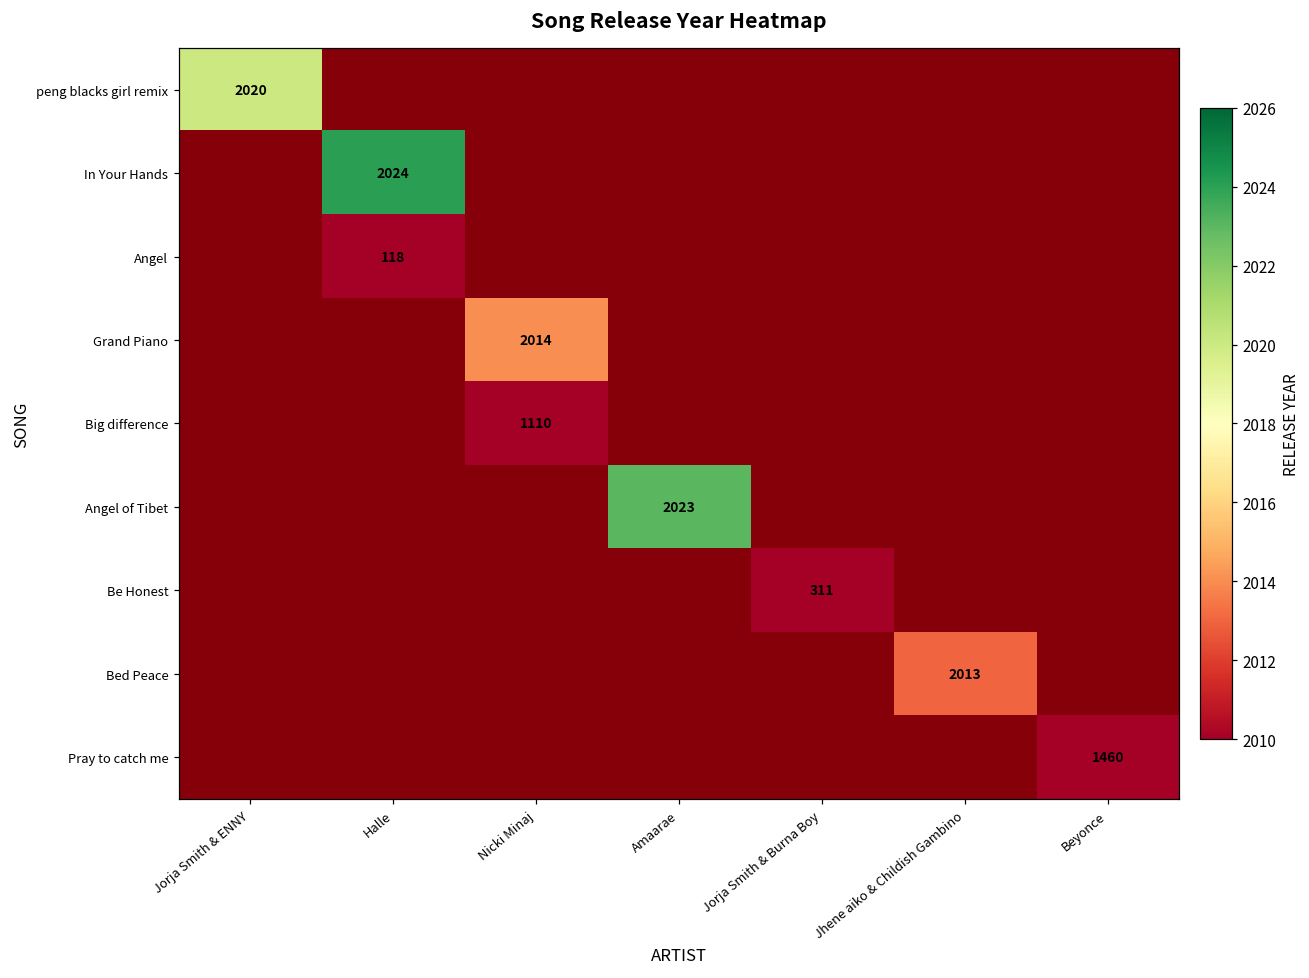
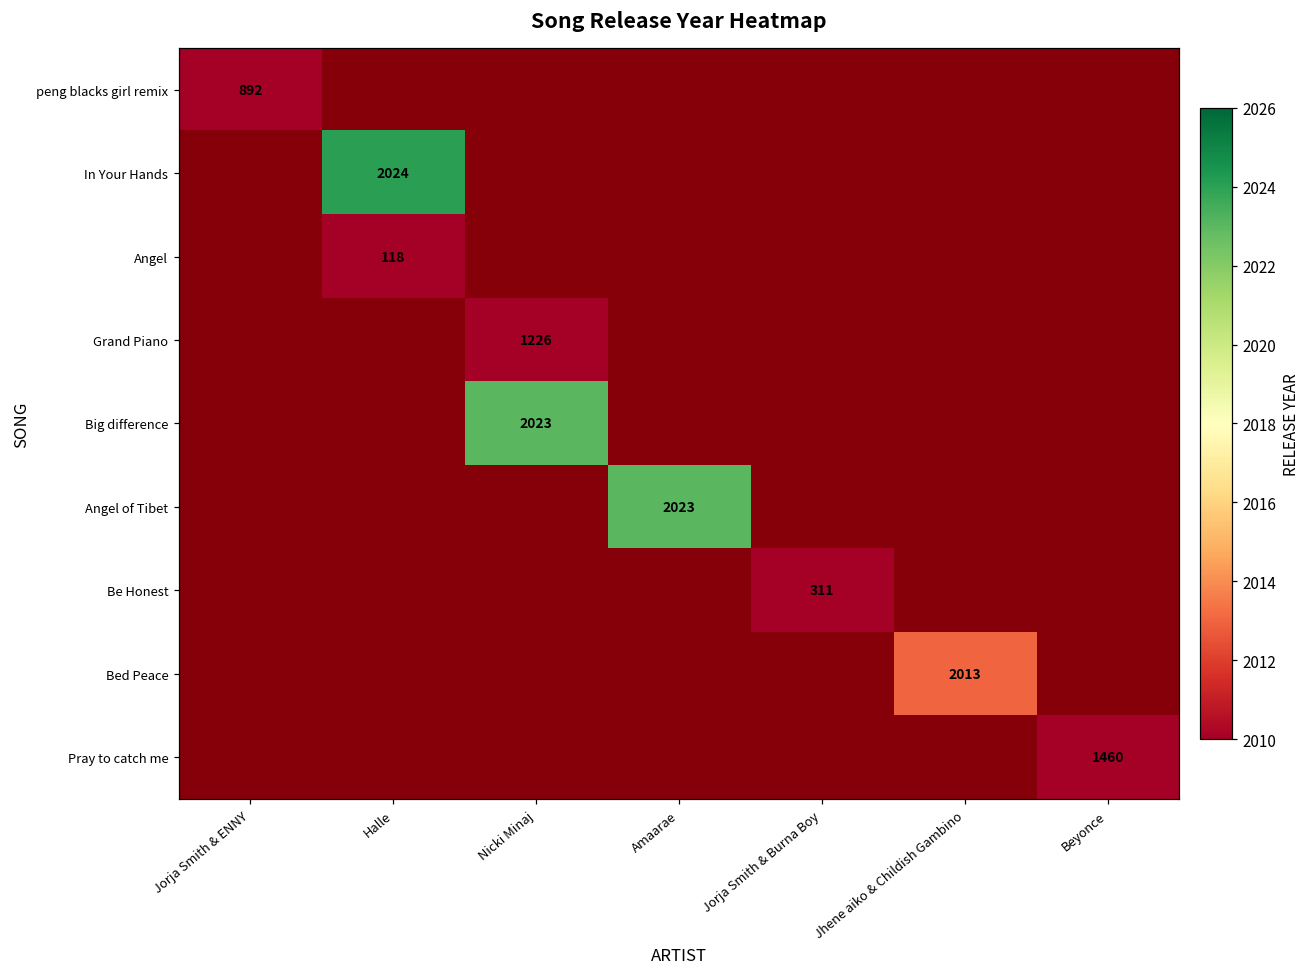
peng blacks girl remix, Jorja Smith & ENNY: 2020 -> 892
Grand Piano, Nicki Minaj: 2014 -> 1226
Big difference, Nicki Minaj: 1110 -> 2023
